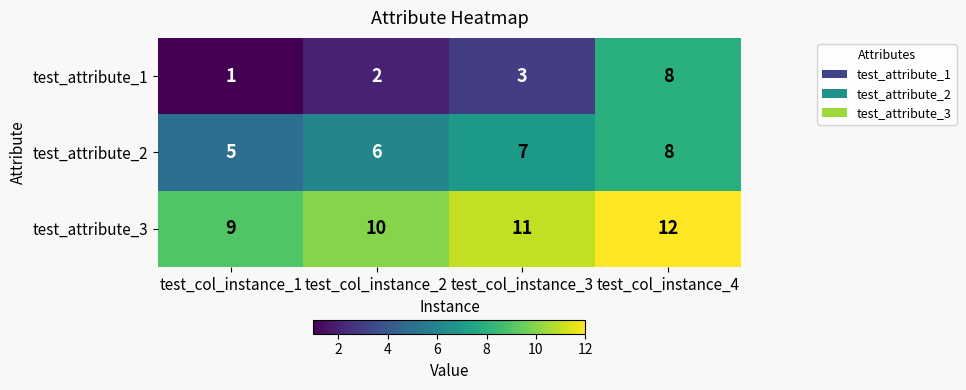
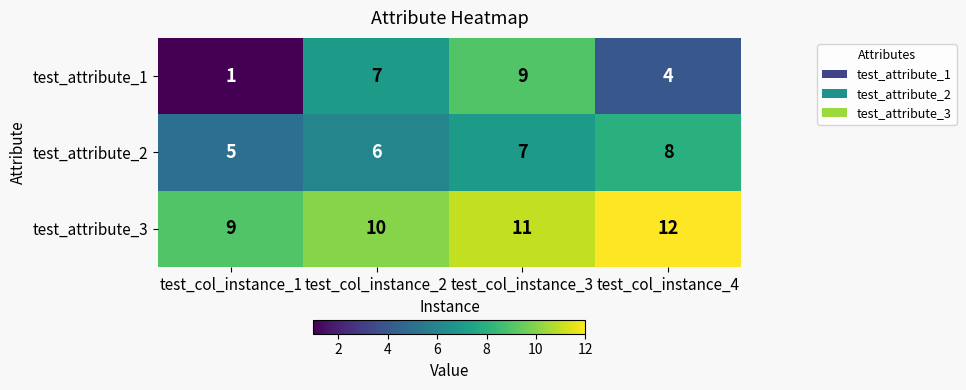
test_attribute_1, test_col_instance_2: 2 -> 7
test_attribute_1, test_col_instance_3: 3 -> 9
test_attribute_1, test_col_instance_4: 8 -> 4
